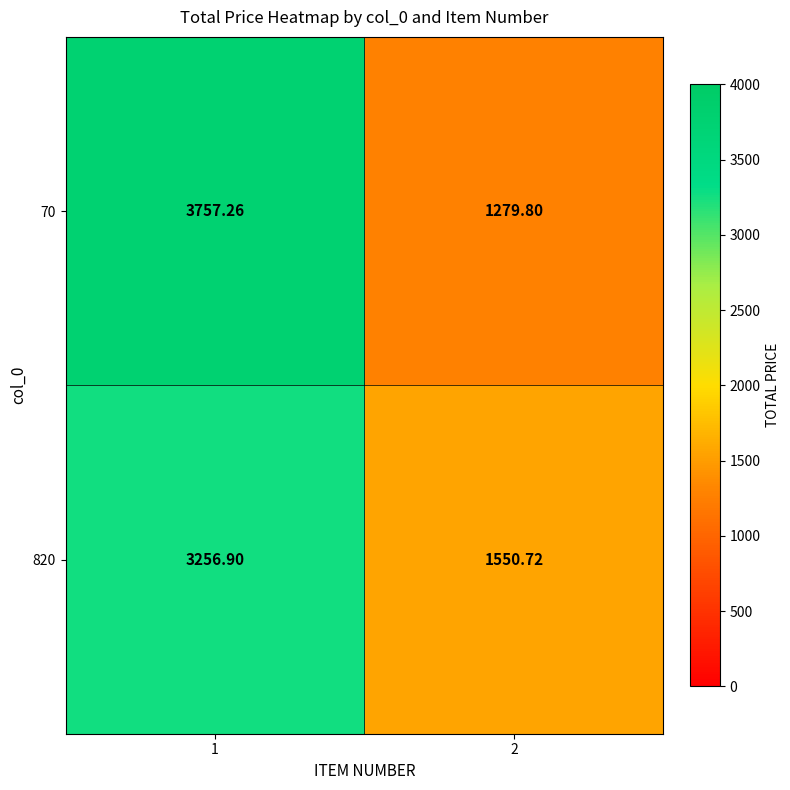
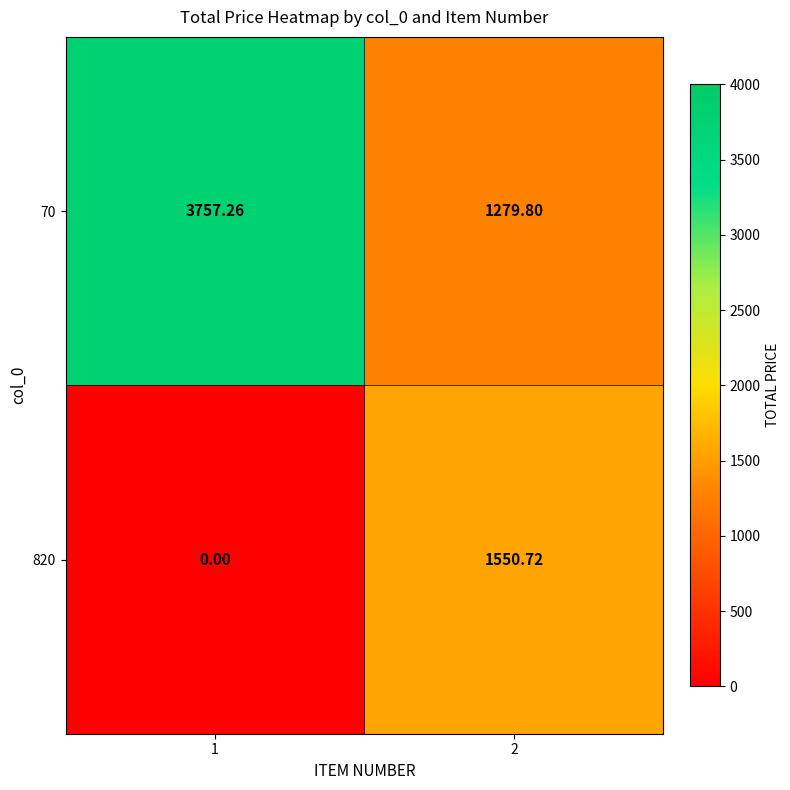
820, 1: 3256.90 -> 0.00
